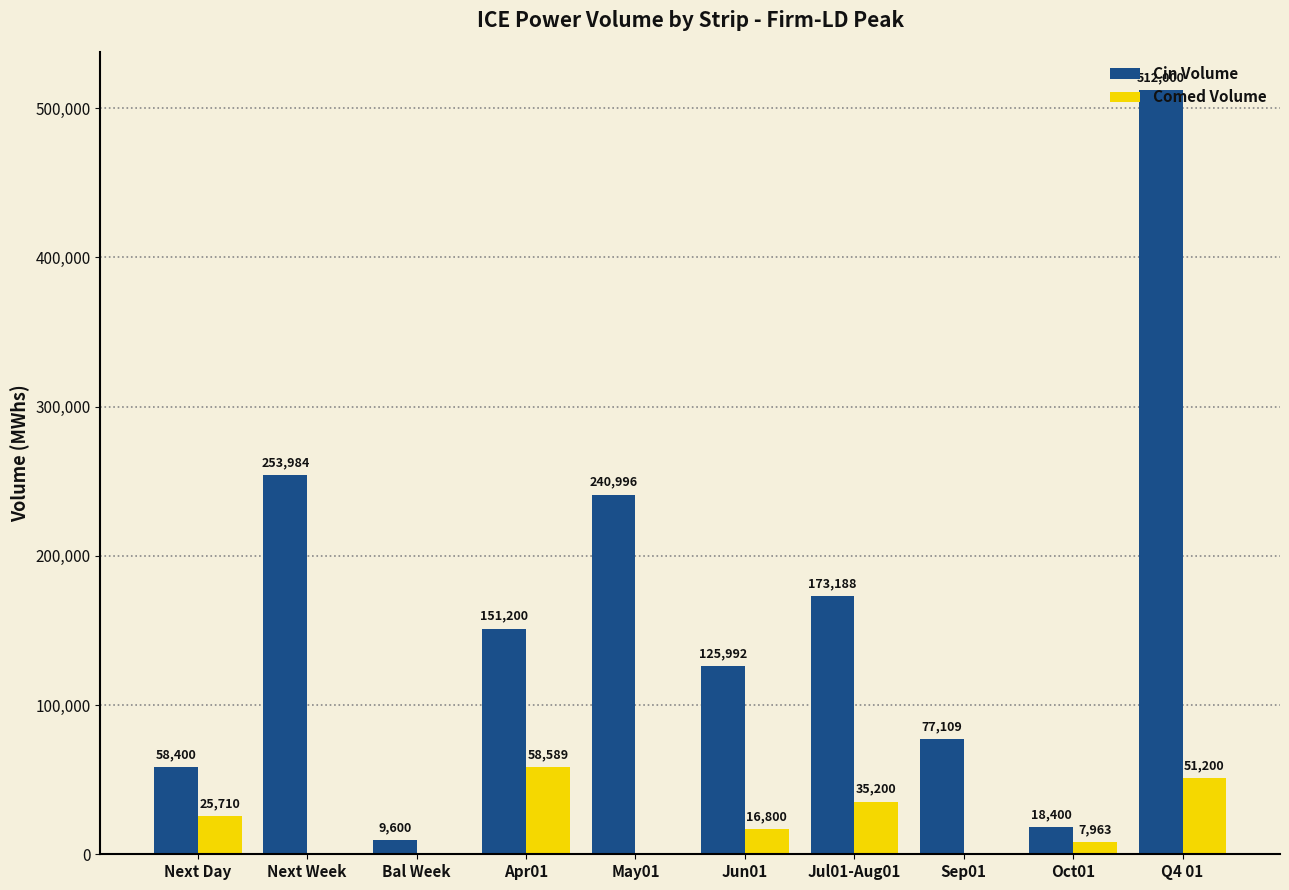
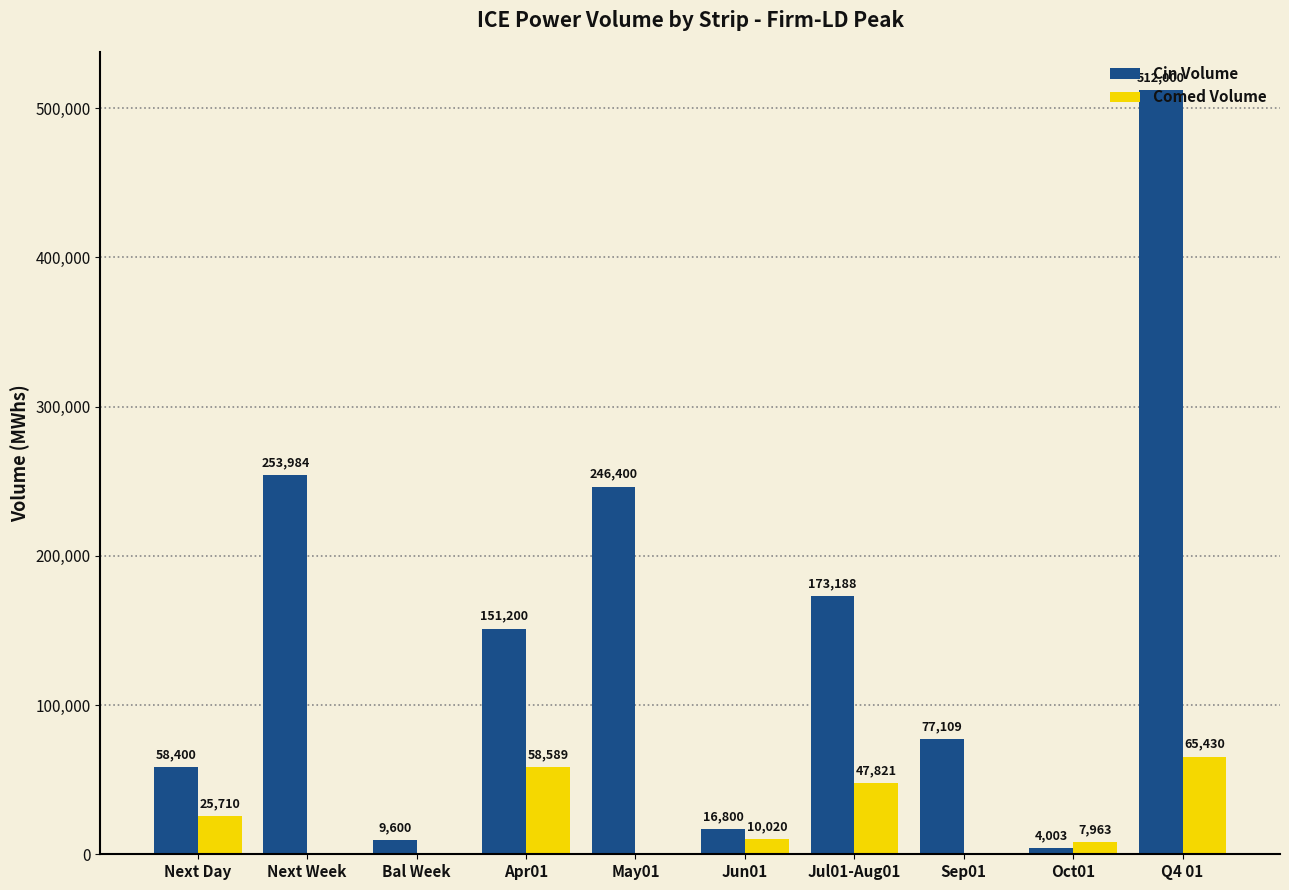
Cin Volume, May01: 240,996 -> 246,400
Cin Volume, Jun01: 125,992 -> 16,800
Comed Volume, Jun01: 16,800 -> 10,020
Comed Volume, Jul01-Aug01: 35,200 -> 47,821
Cin Volume, Oct01: 18,400 -> 4,003
Comed Volume, Q4 01: 51,200 -> 65,430
